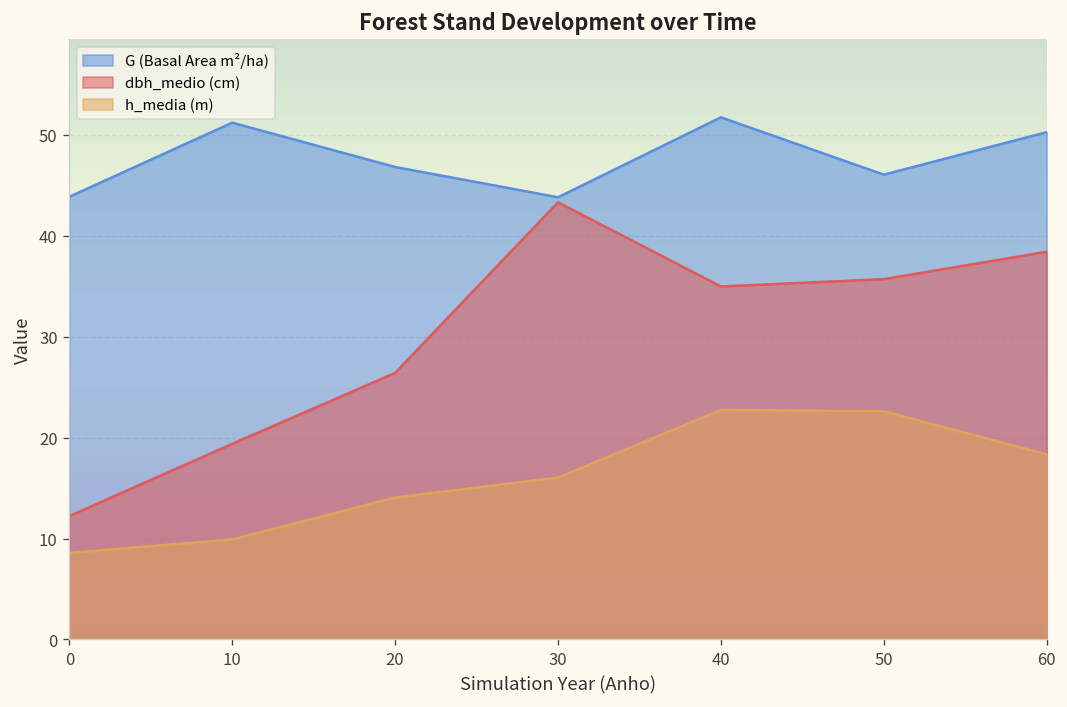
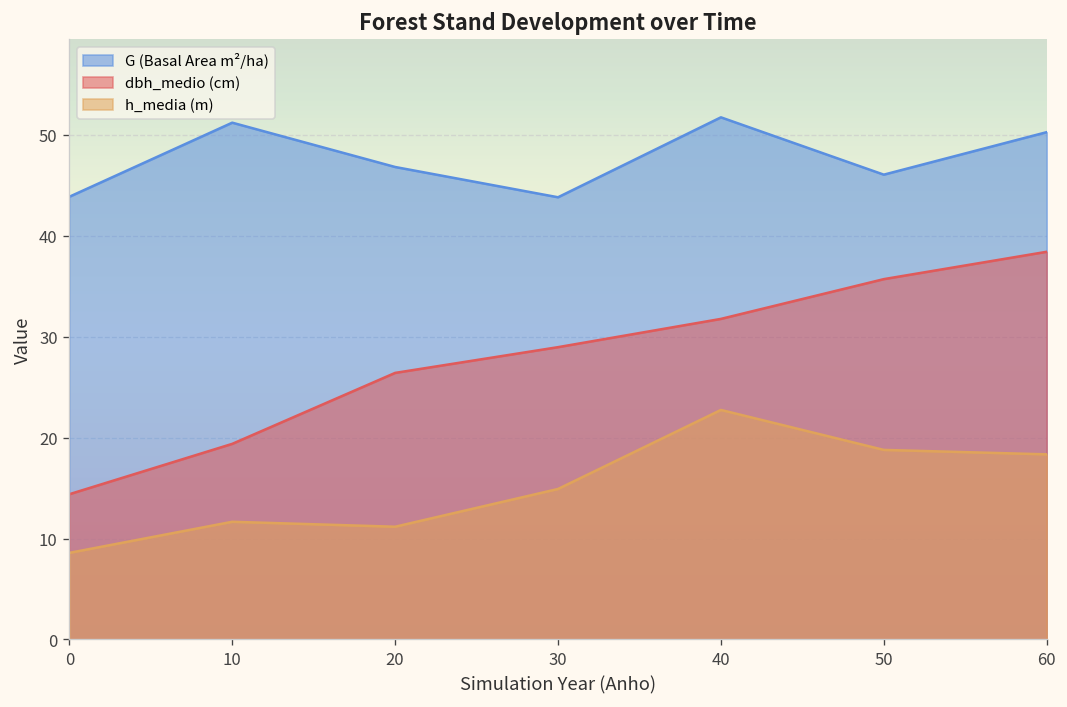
dbh_medio (cm), 0: 12 -> 14
h_media (m), 10: 10 -> 12
h_media (m), 20: 14 -> 11
dbh_medio (cm), 30: 43 -> 29
h_media (m), 30: 16 -> 15
dbh_medio (cm), 40: 35 -> 32
h_media (m), 50: 23 -> 19
